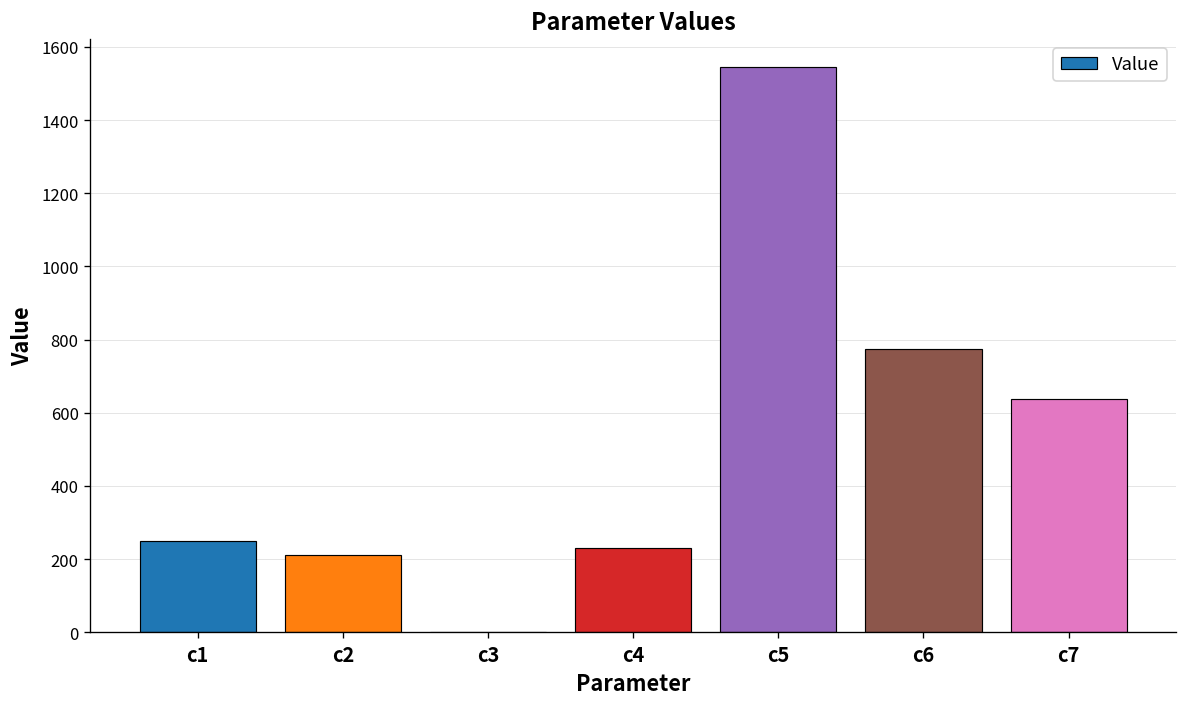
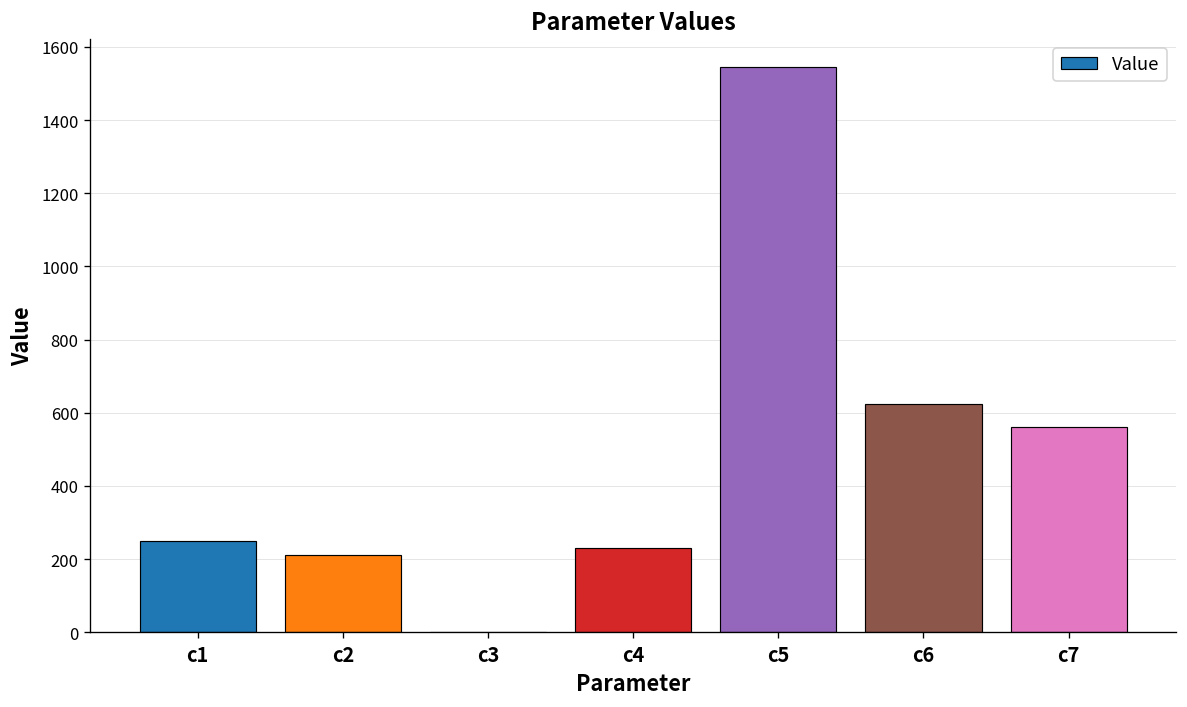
c6: 780 -> 620
c7: 640 -> 560
